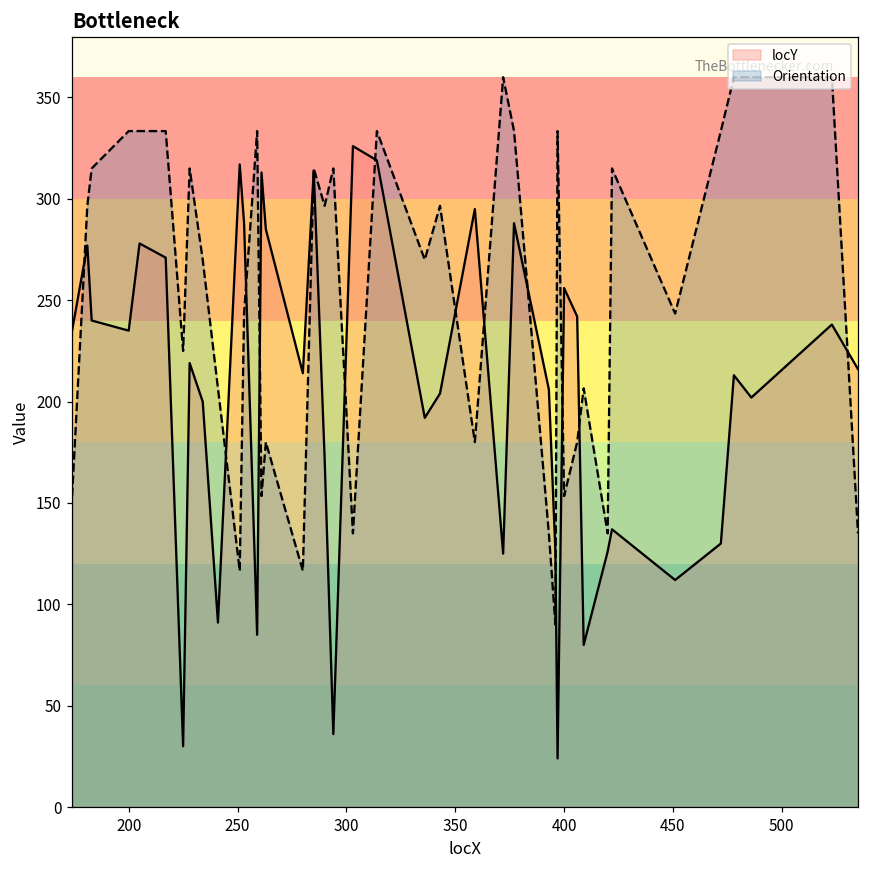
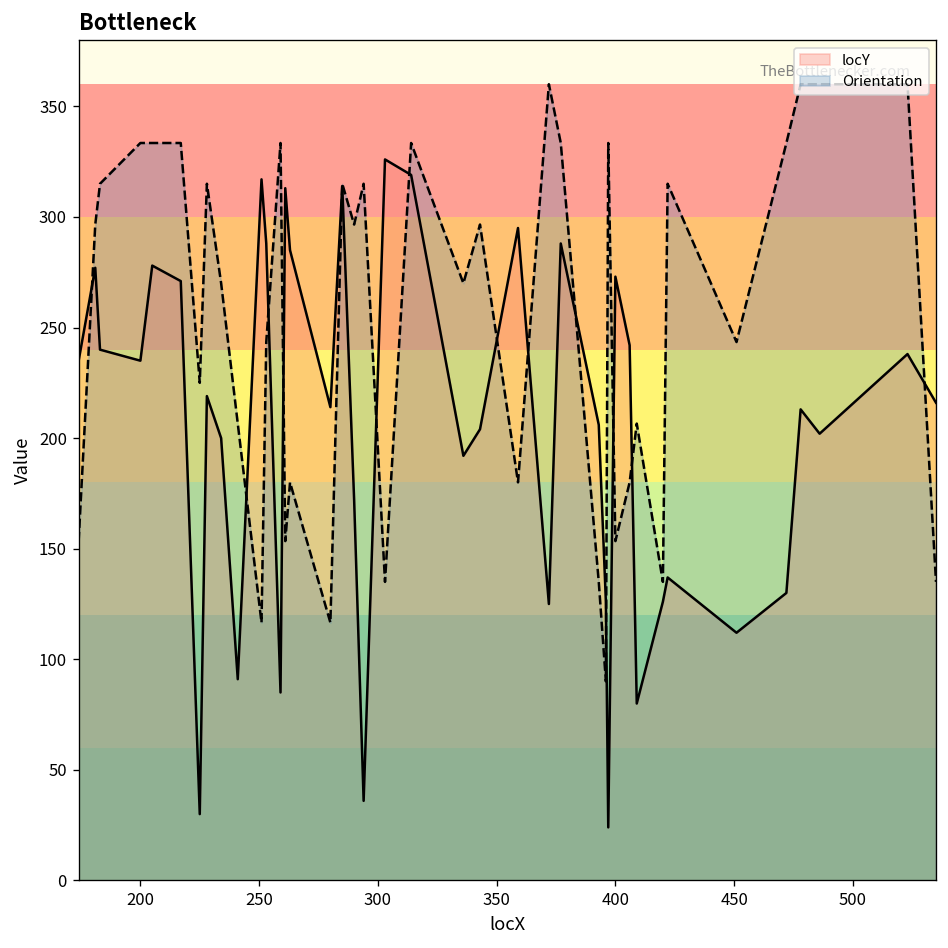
locY, 400: 256 -> 273
